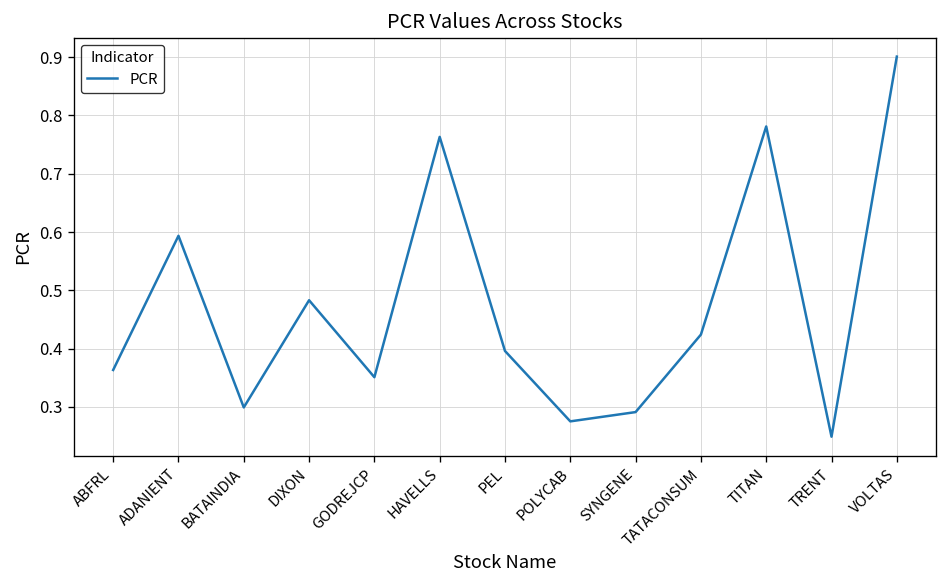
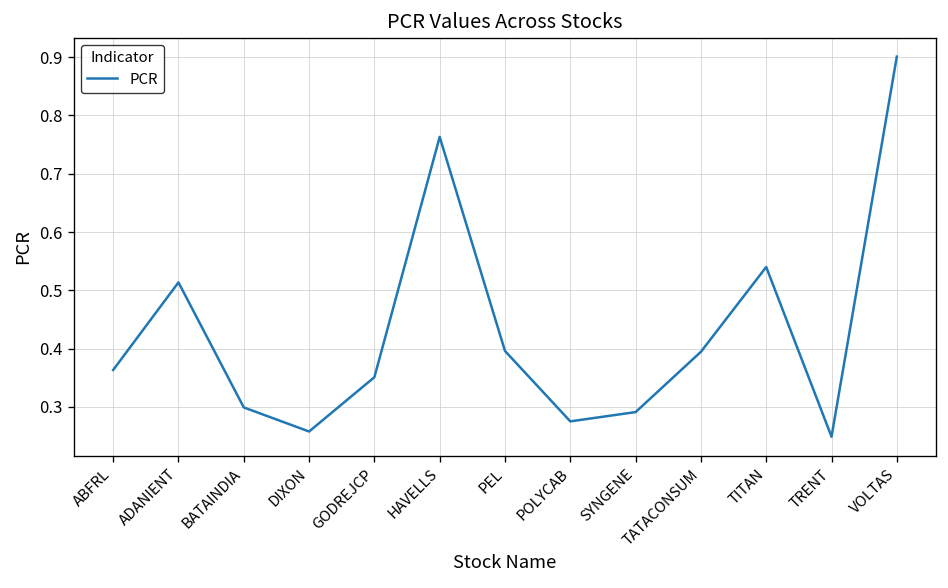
ADANIENT: 0.59 -> 0.51
DIXON: 0.48 -> 0.26
TATACONSUM: 0.42 -> 0.39
TITAN: 0.78 -> 0.54
